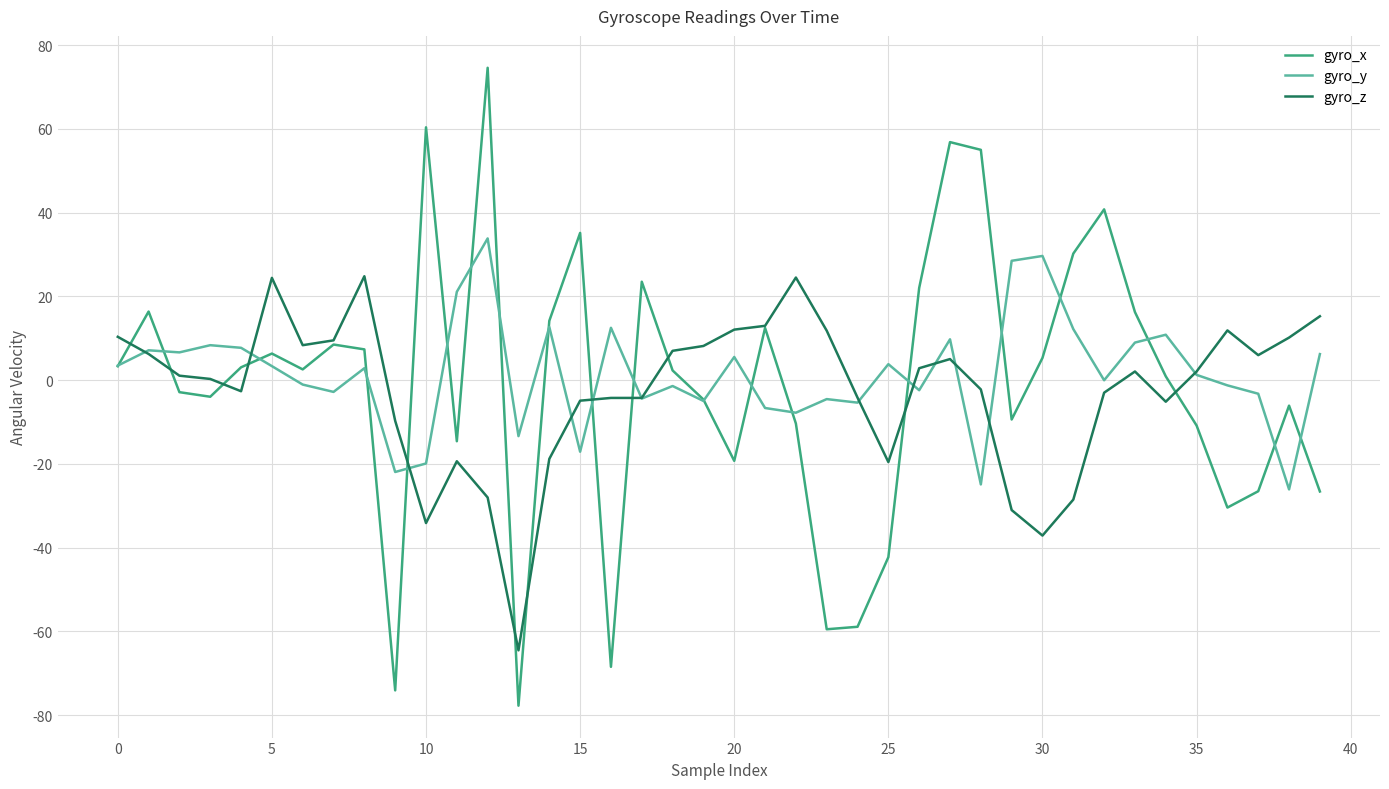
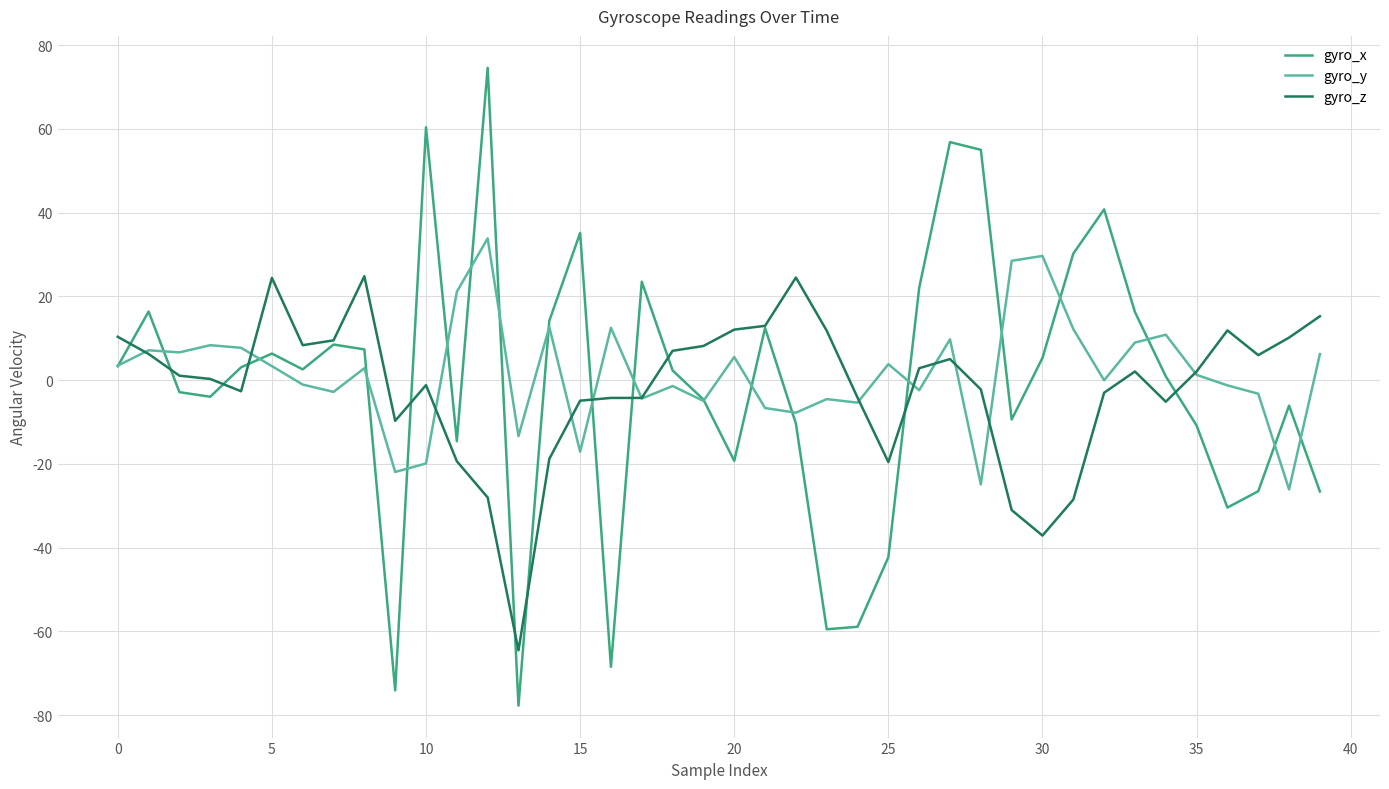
gyro_z, 10: -34 -> -1
